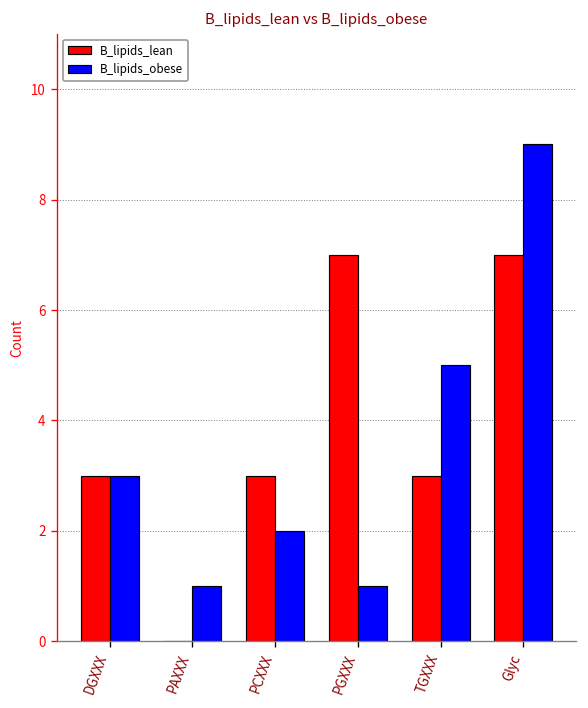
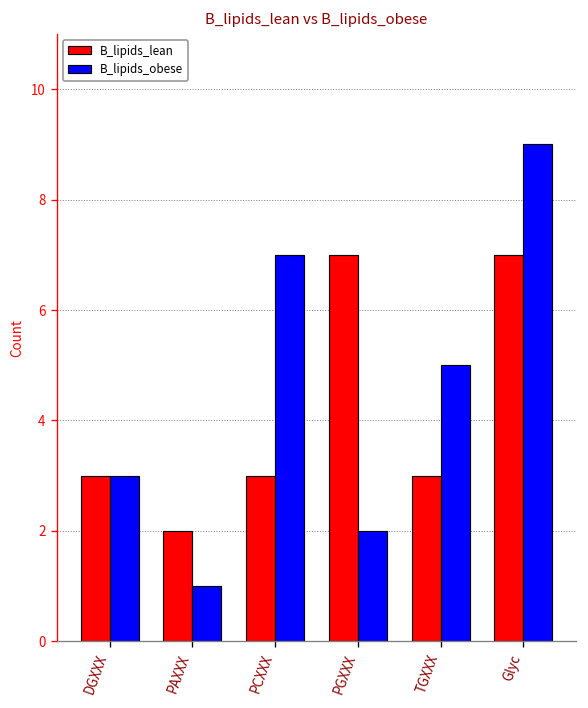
B_lipids_lean, PAXXX: 0 -> 2
B_lipids_obese, PCXXX: 2 -> 7
B_lipids_obese, PGXXX: 1 -> 2
